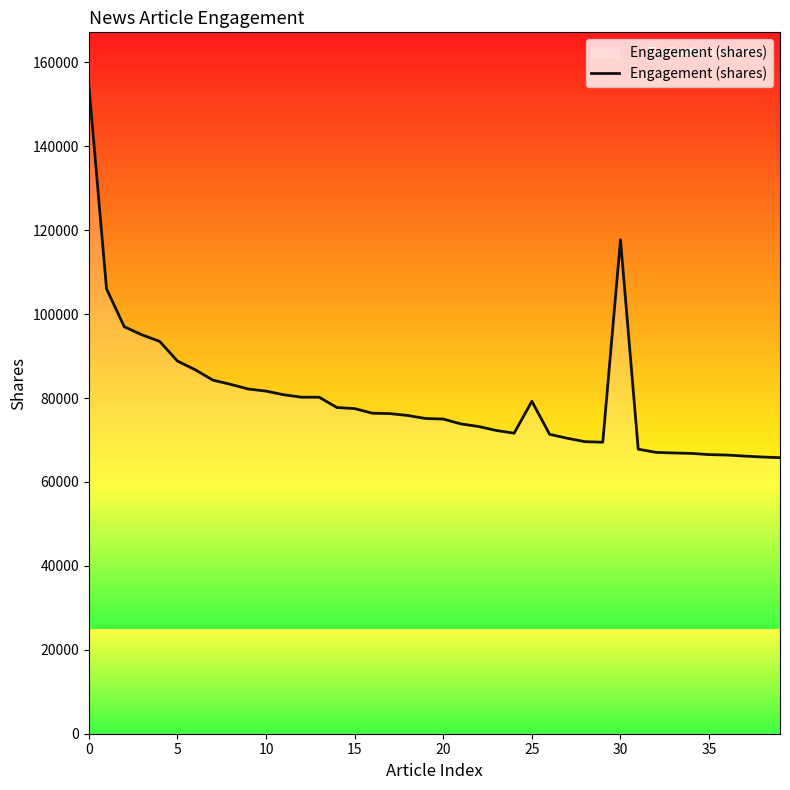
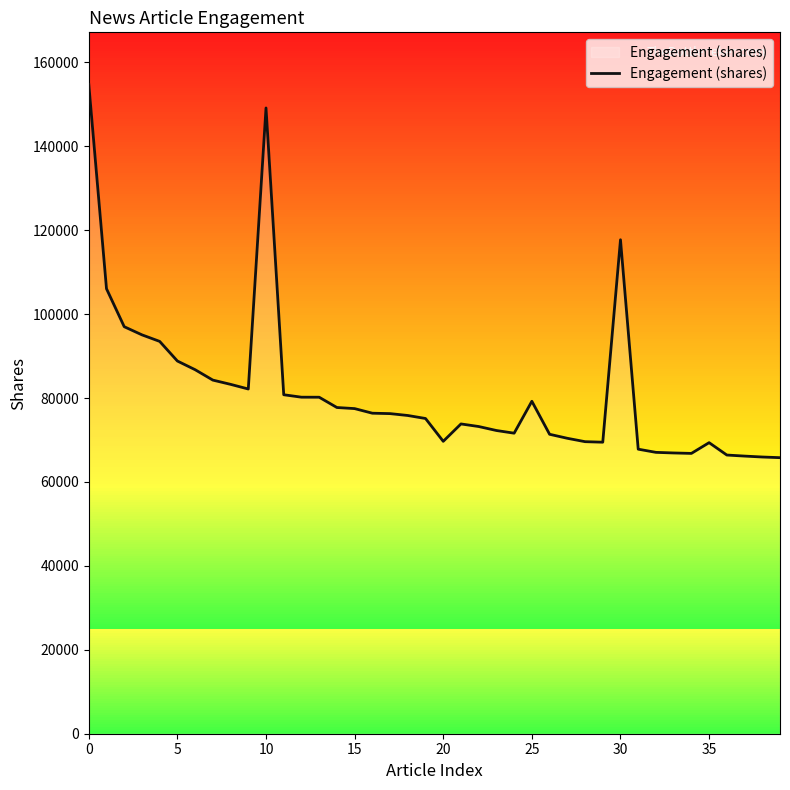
10: 82000 -> 149000
20: 75000 -> 70000
35: 67000 -> 69000
